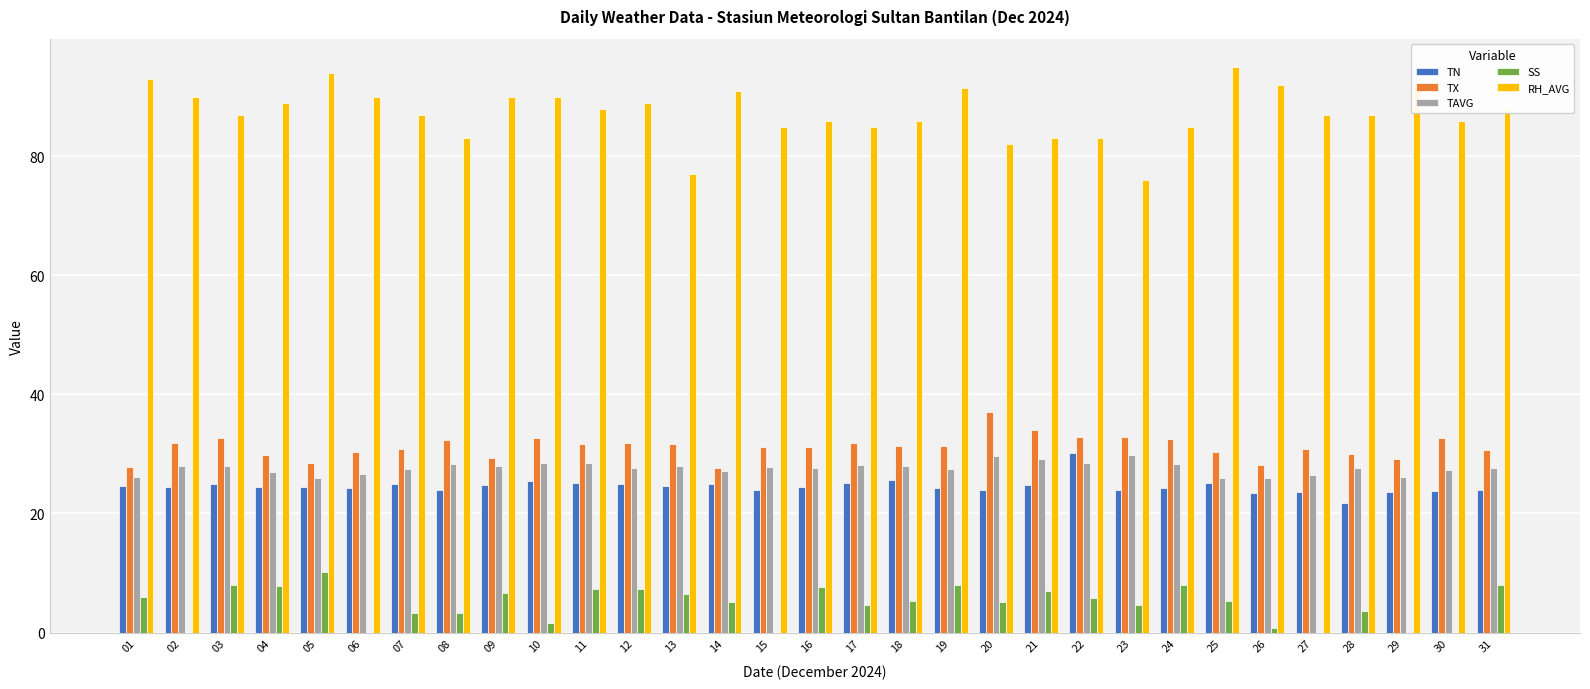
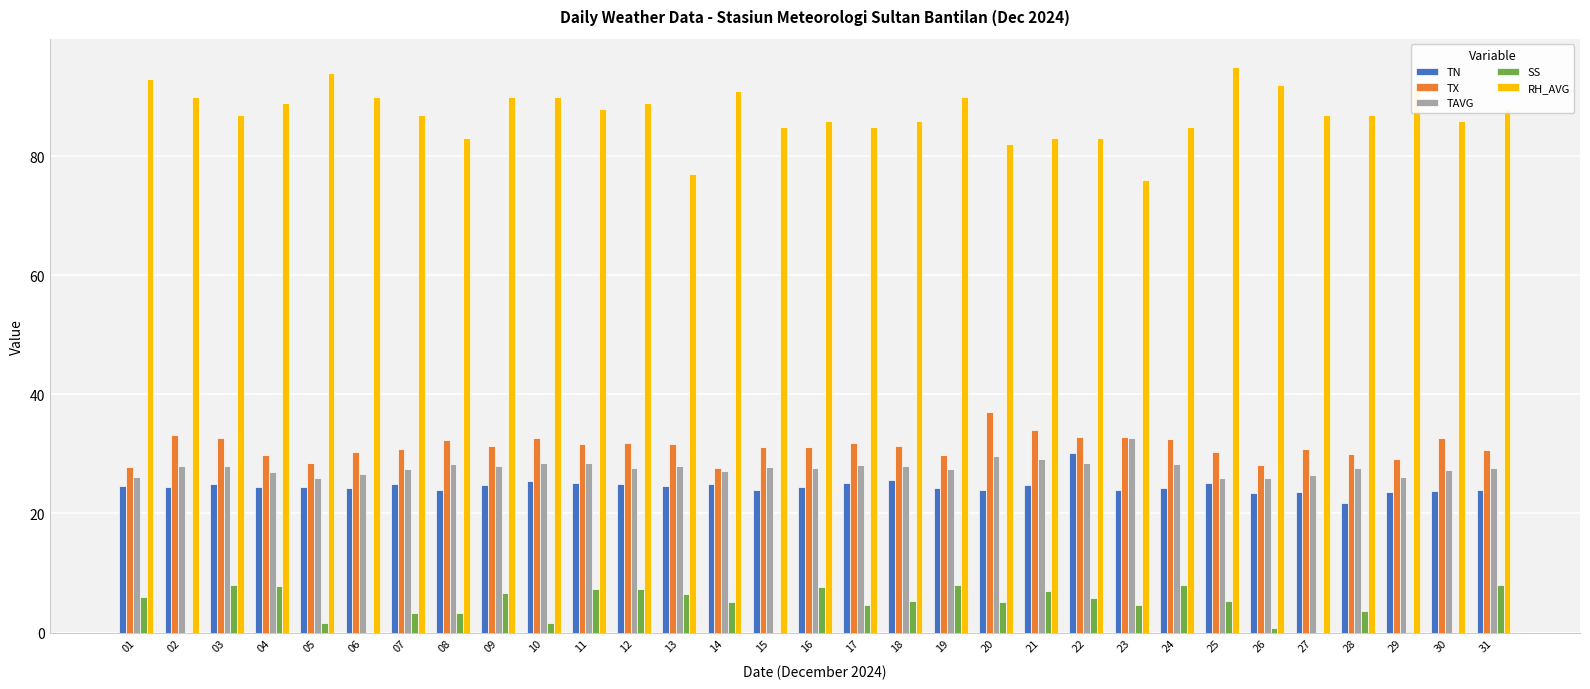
TX, 02: 32 -> 33
SS, 05: 10 -> 2
TX, 09: 29 -> 31
TX, 19: 31 -> 30
RH_AVG, 19: 91 -> 90
TAVG, 23: 30 -> 33
